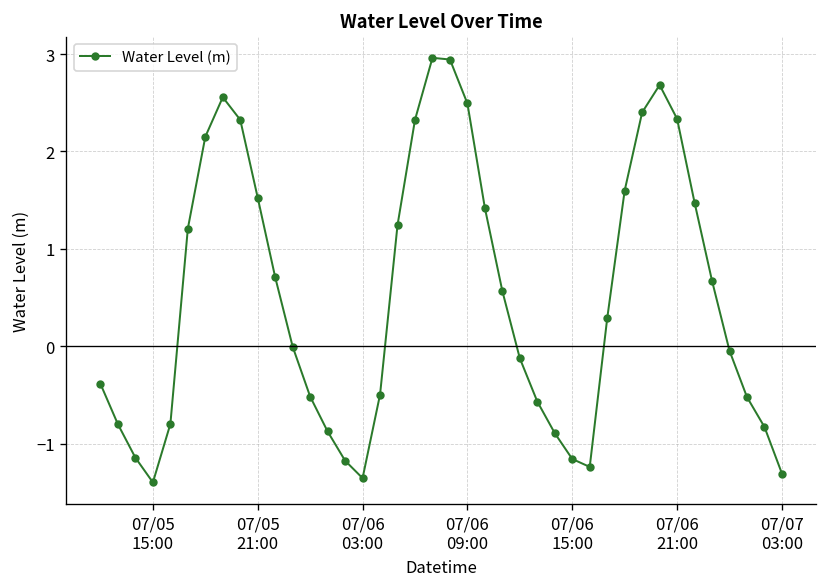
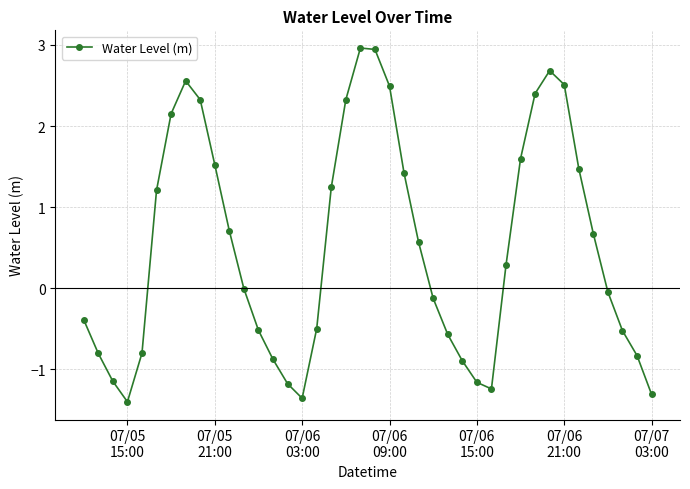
07/06 21:00: 2.3 -> 2.5
